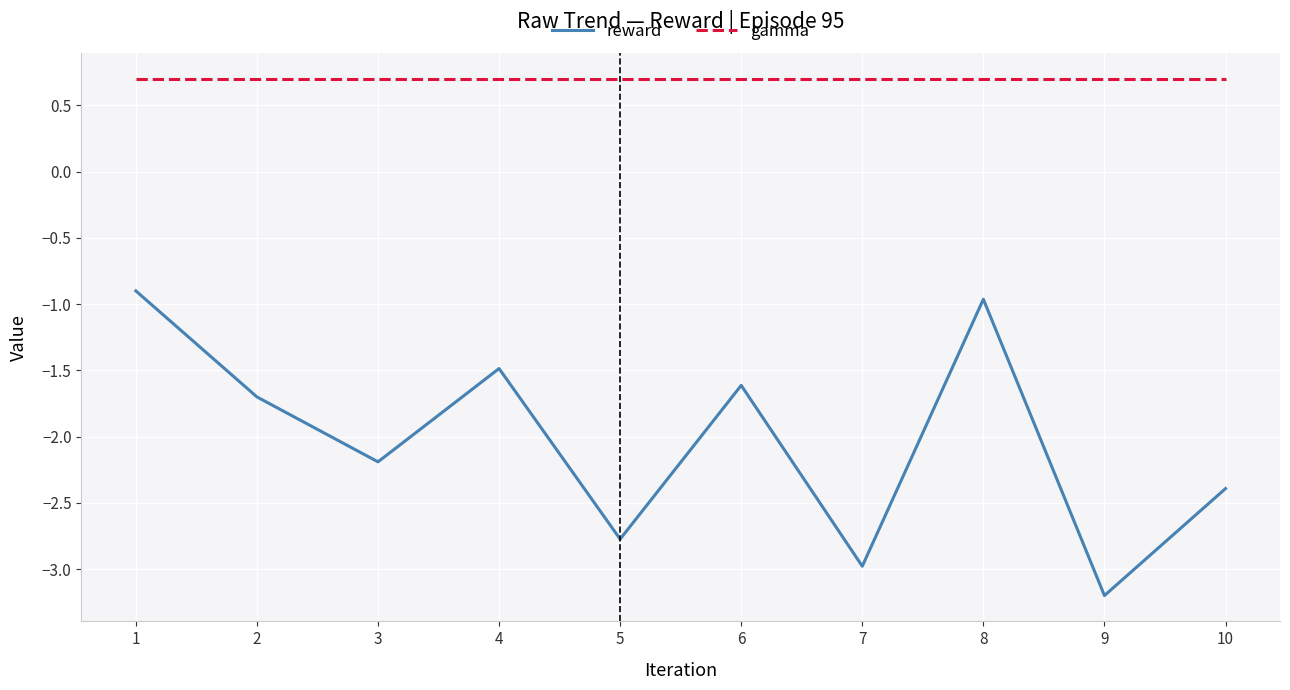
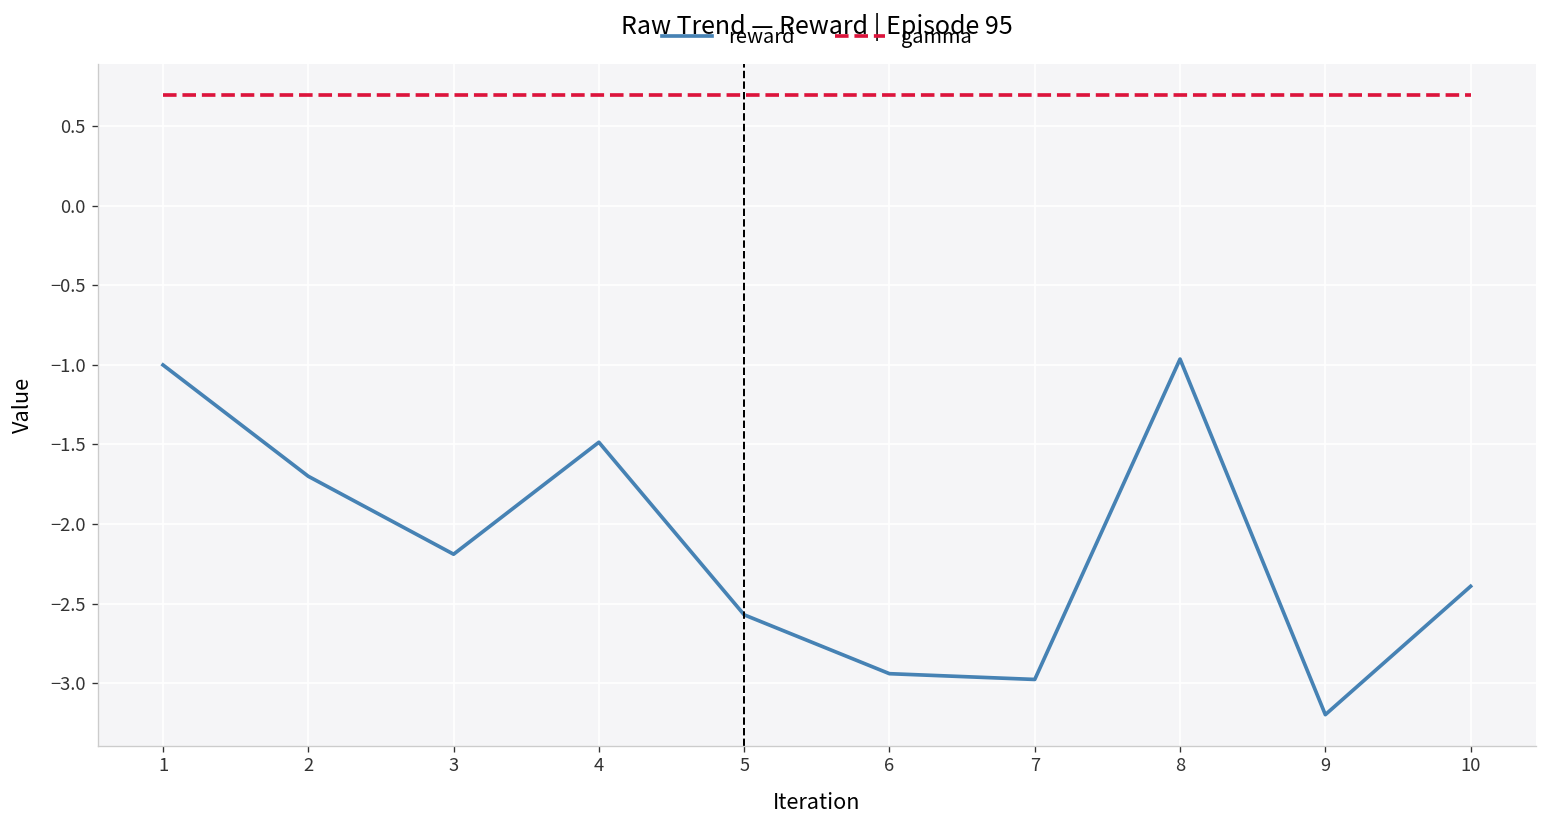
reward, 1: -0.9 -> -1.0
reward, 5: -2.77 -> -2.57
reward, 6: -1.61 -> -2.94
